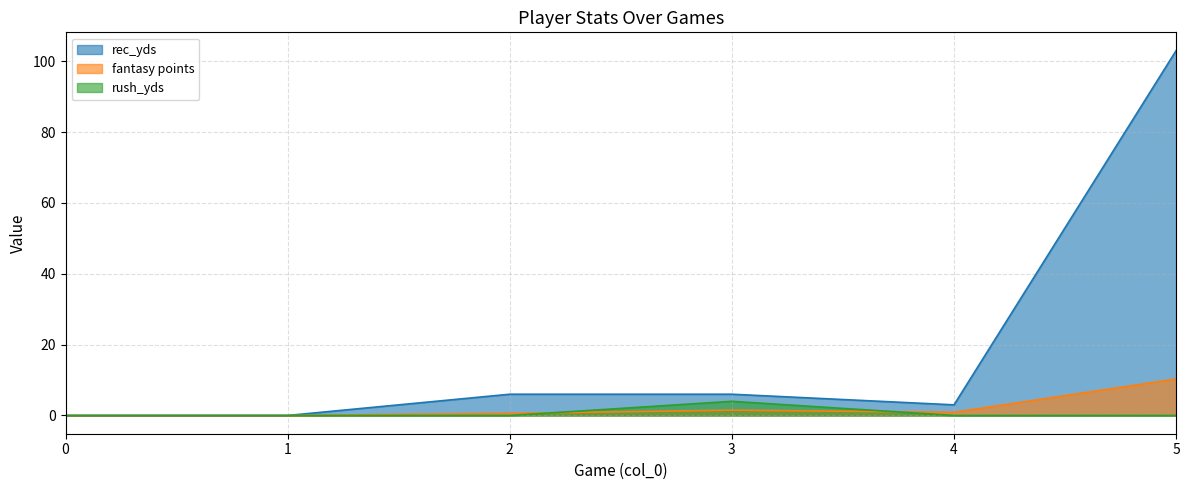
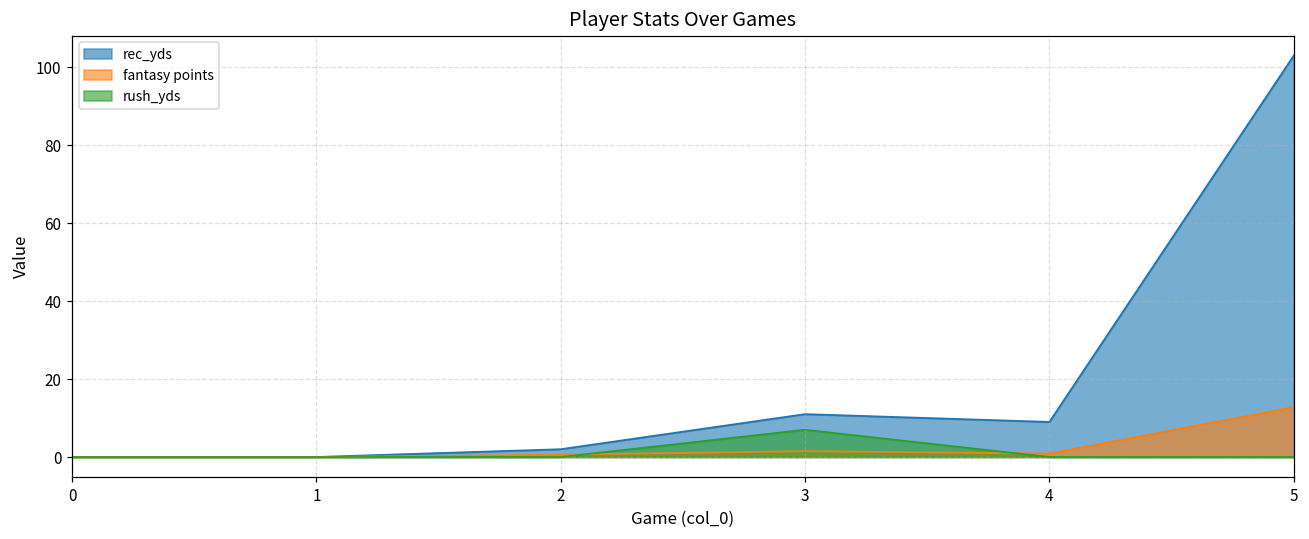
rec_yds, 2: 6 -> 2
rec_yds, 3: 6 -> 11
rush_yds, 3: 4 -> 7
rec_yds, 4: 3 -> 9
fantasy points, 5: 10 -> 13
